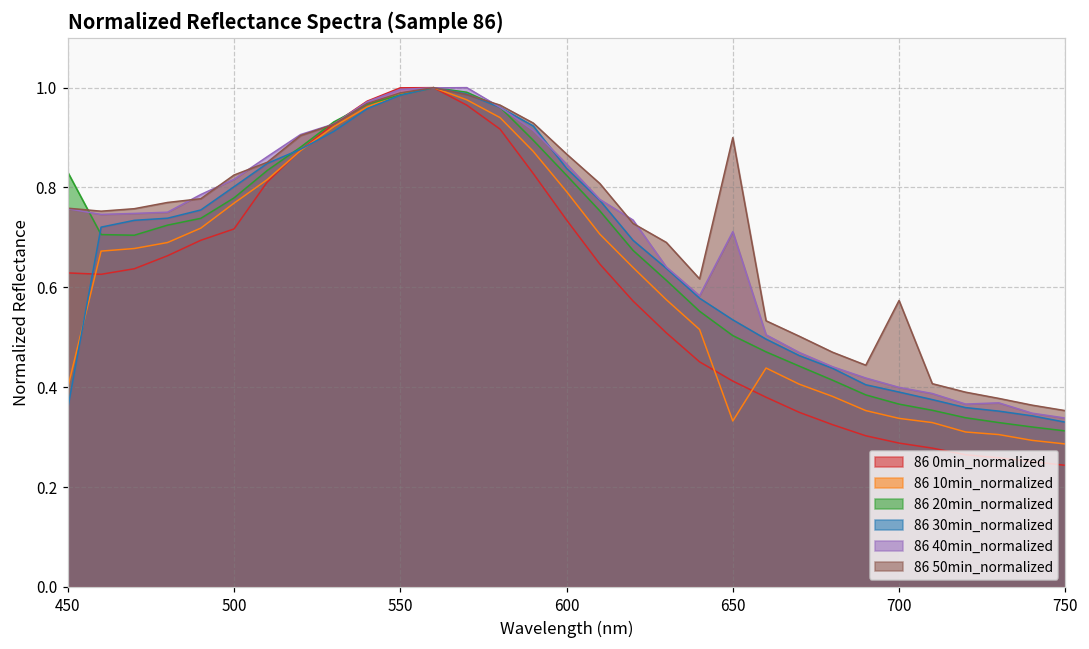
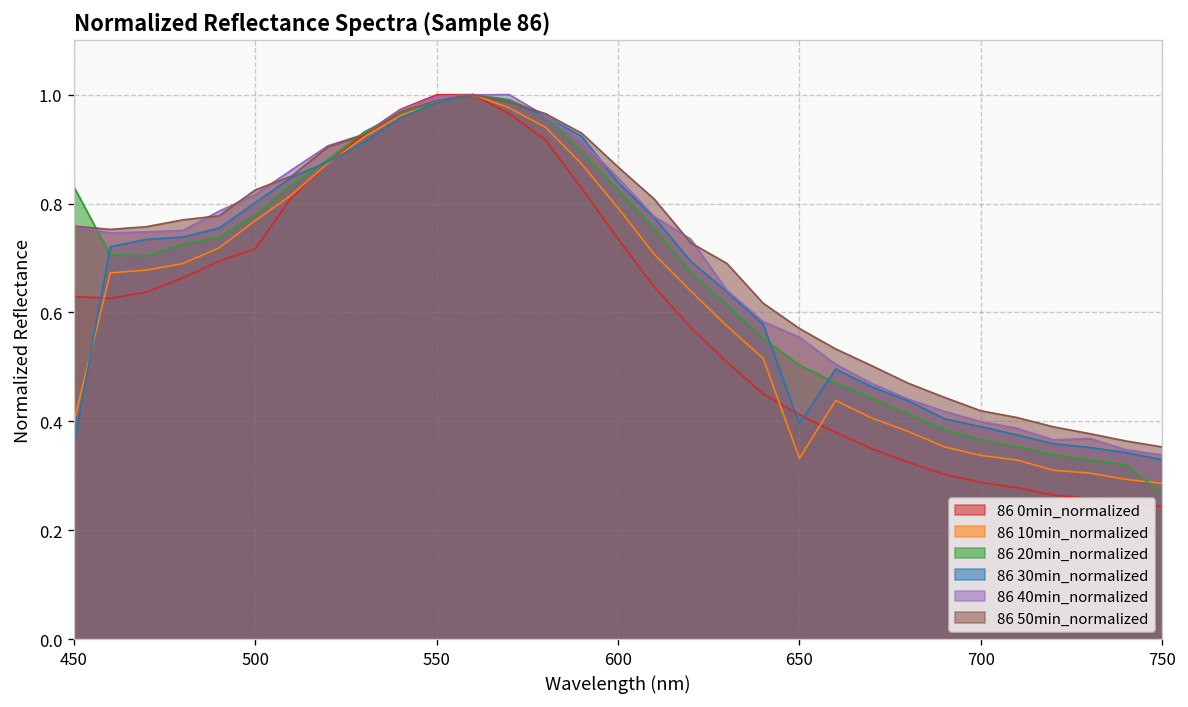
86 30min_normalized, 650: 0.53 -> 0.40
86 40min_normalized, 650: 0.71 -> 0.55
86 50min_normalized, 650: 0.90 -> 0.57
86 50min_normalized, 700: 0.57 -> 0.42
86 20min_normalized, 750: 0.31 -> 0.27
